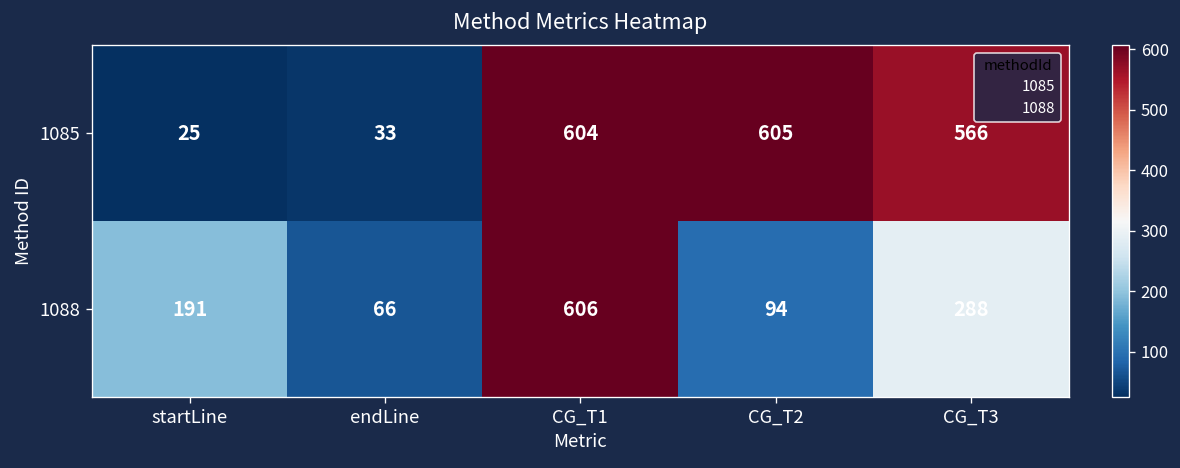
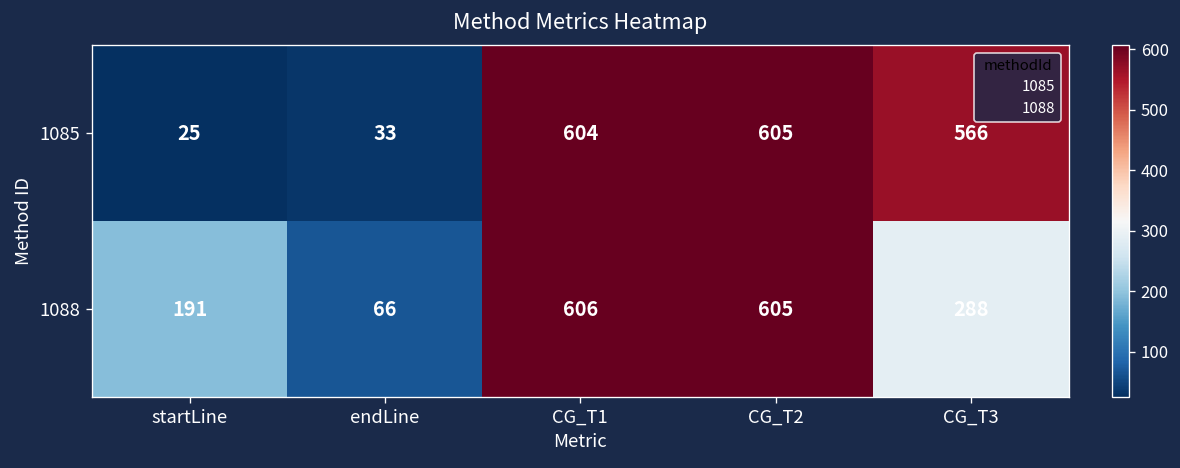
1088, CG_T2: 94 -> 605
